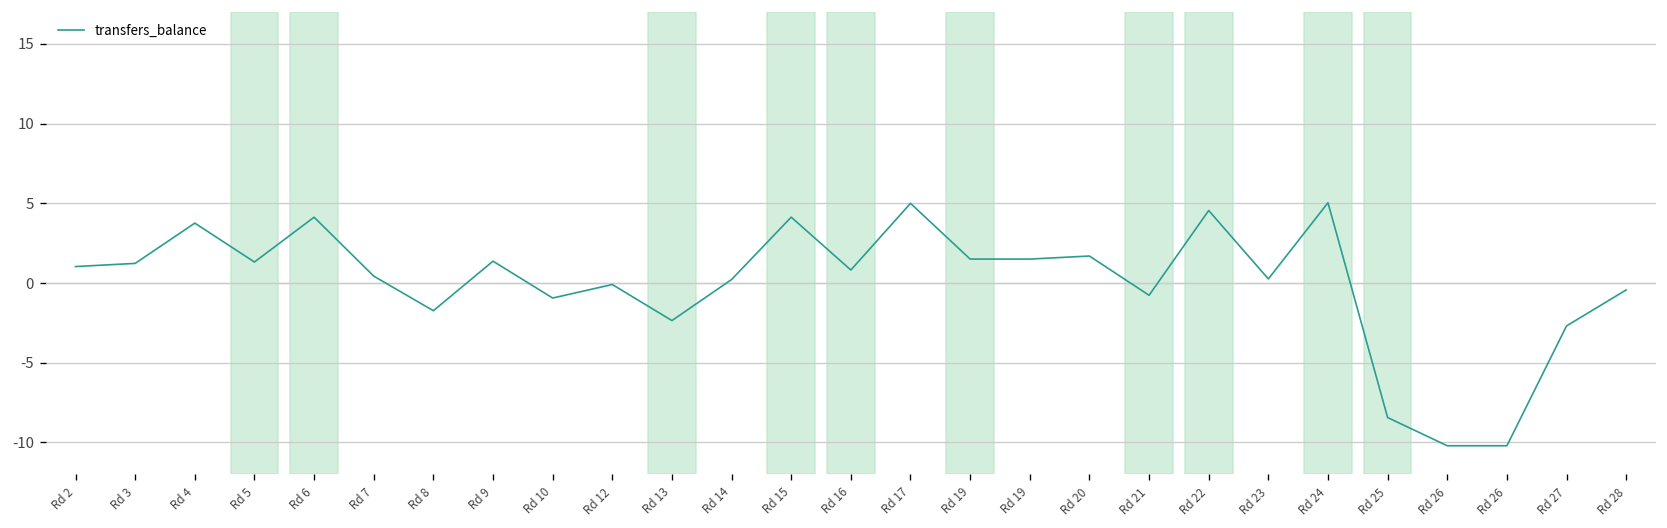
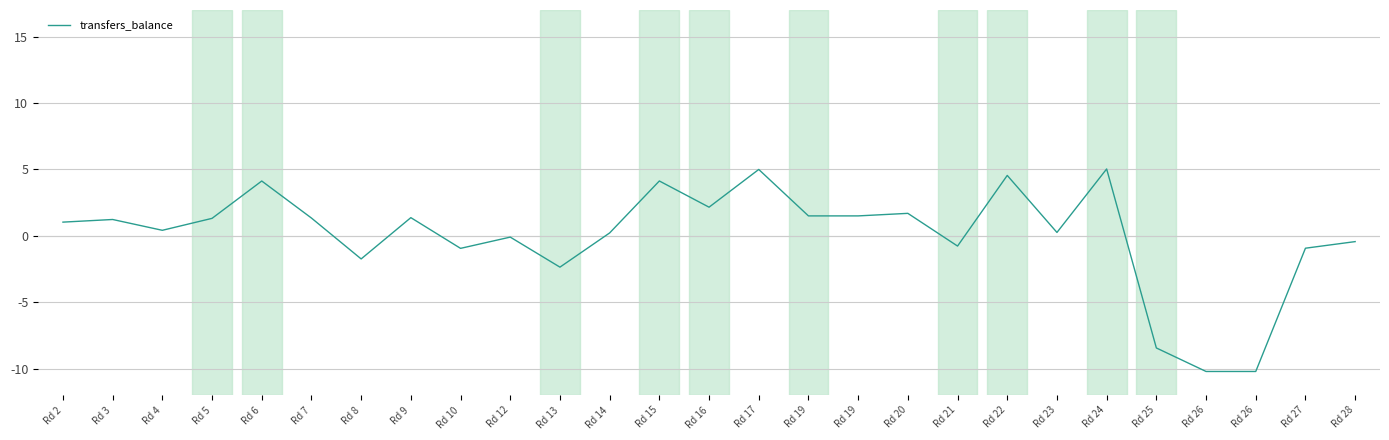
Rd 4: 3.8 -> 0.4
Rd 7: 0.4 -> 1.3
Rd 16: 0.8 -> 2.2
Rd 27: -2.7 -> -0.9
